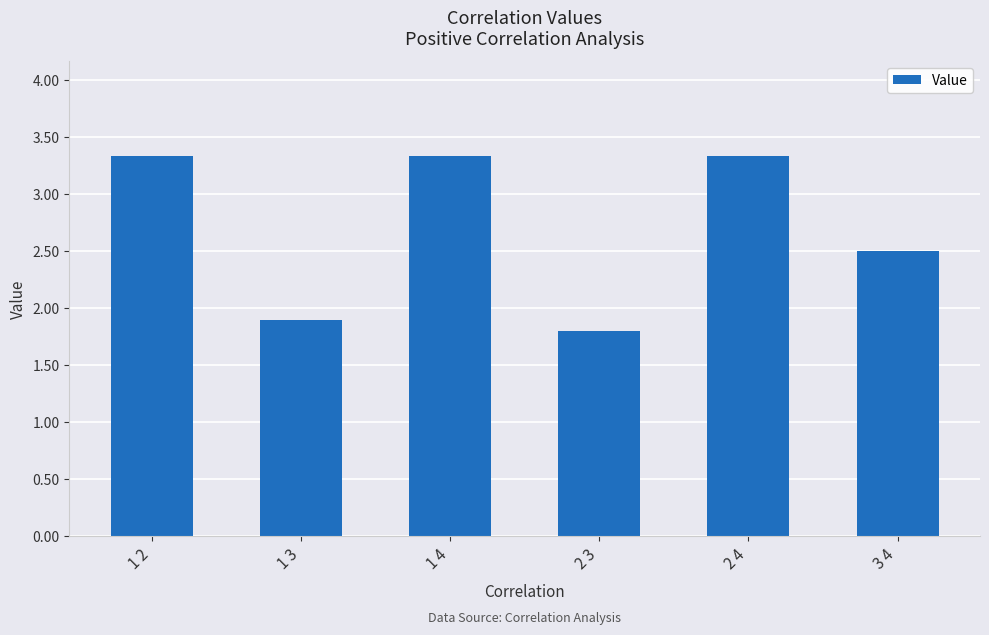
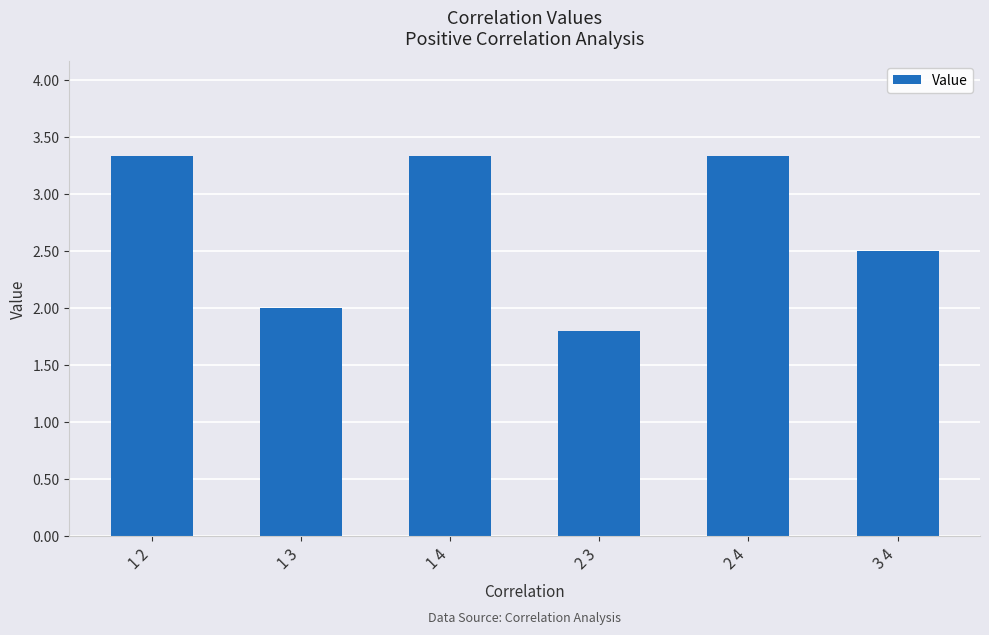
1 3: 1.9 -> 2.0
